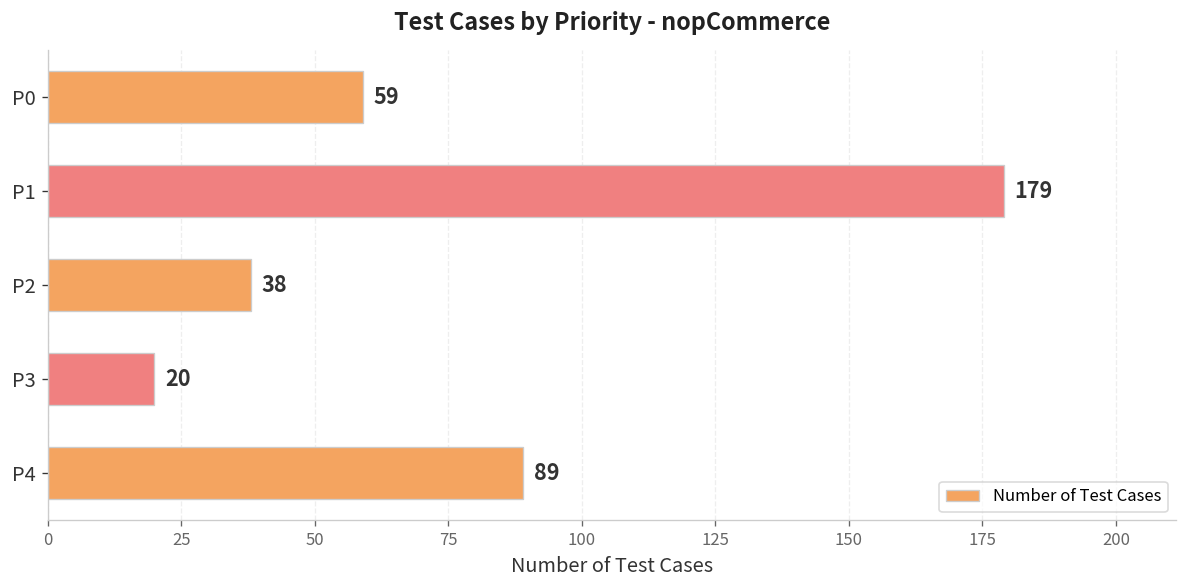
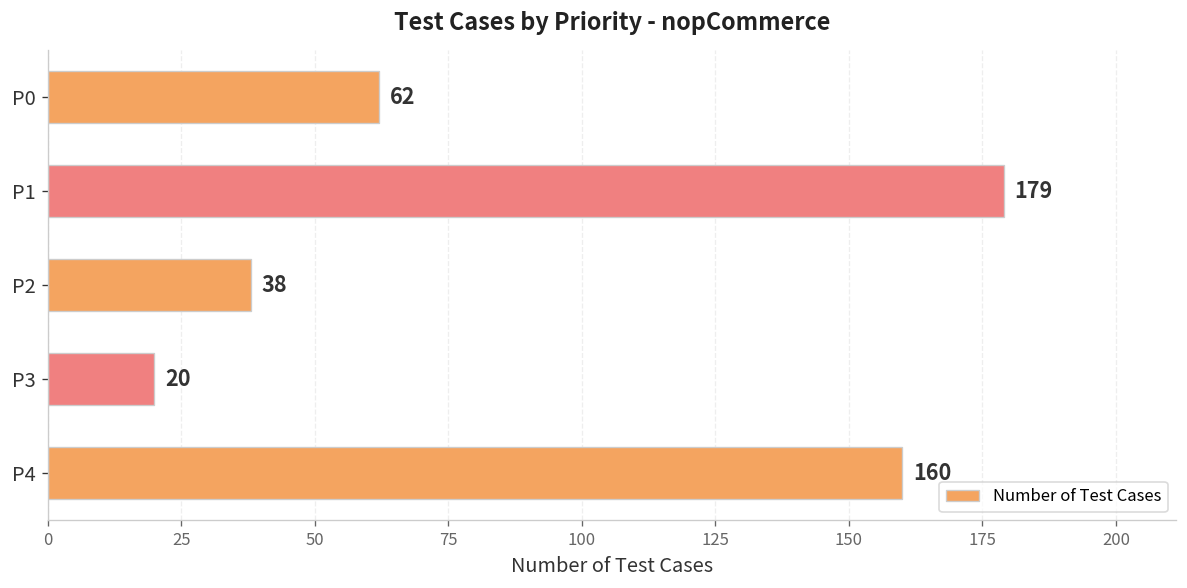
P0: 59 -> 62
P4: 89 -> 160
